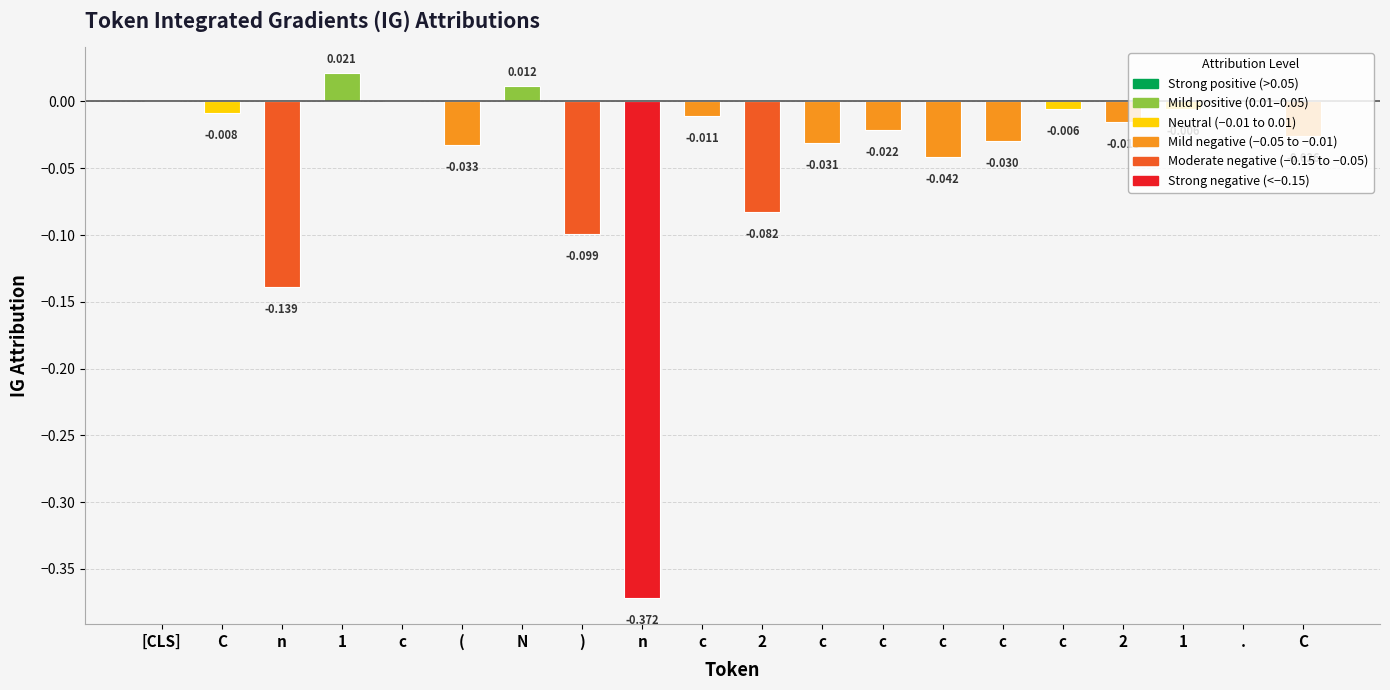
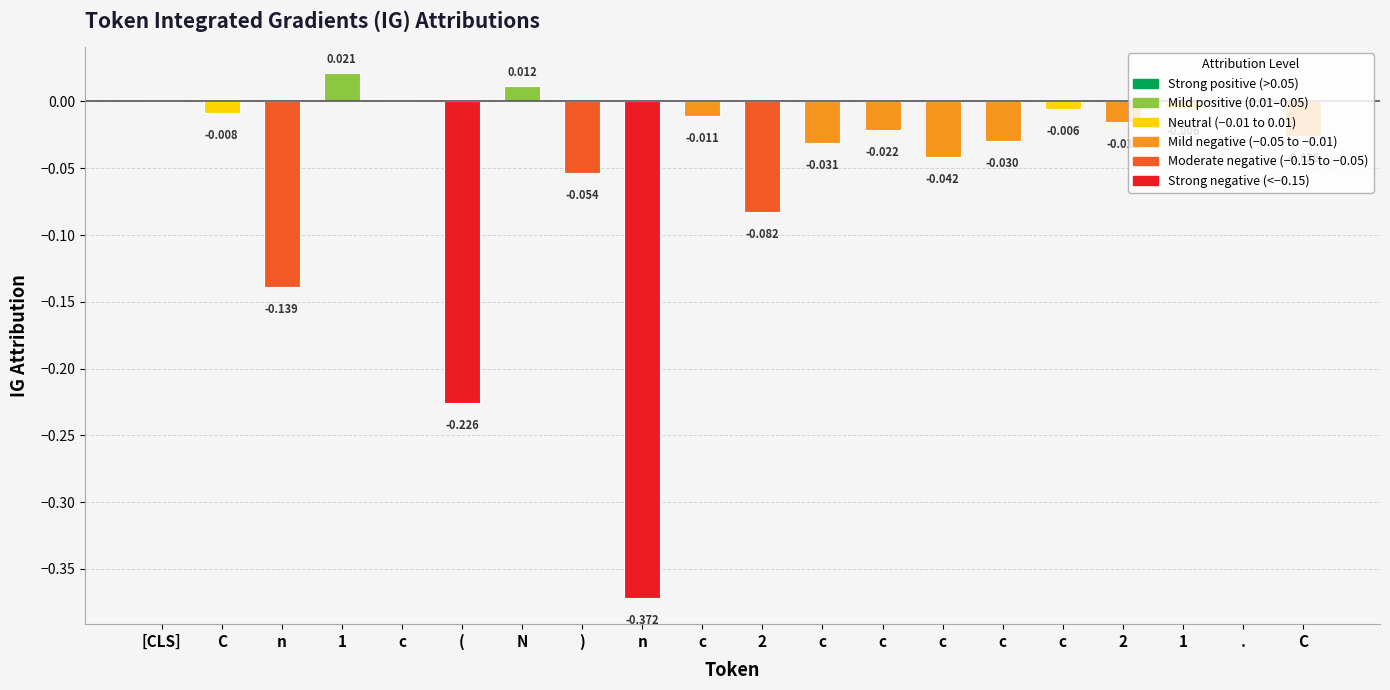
(: -0.033 -> -0.226
): -0.099 -> -0.054
